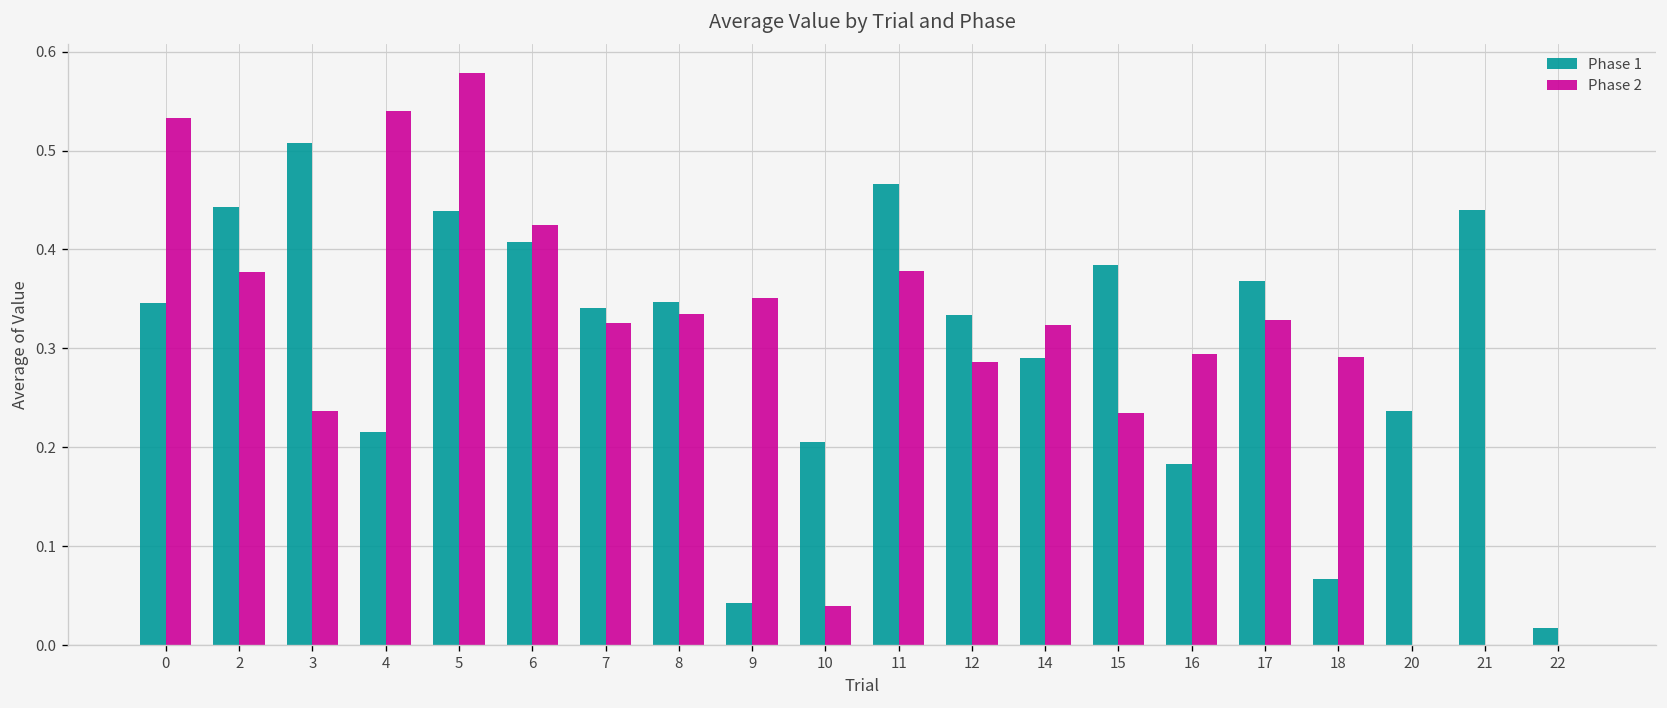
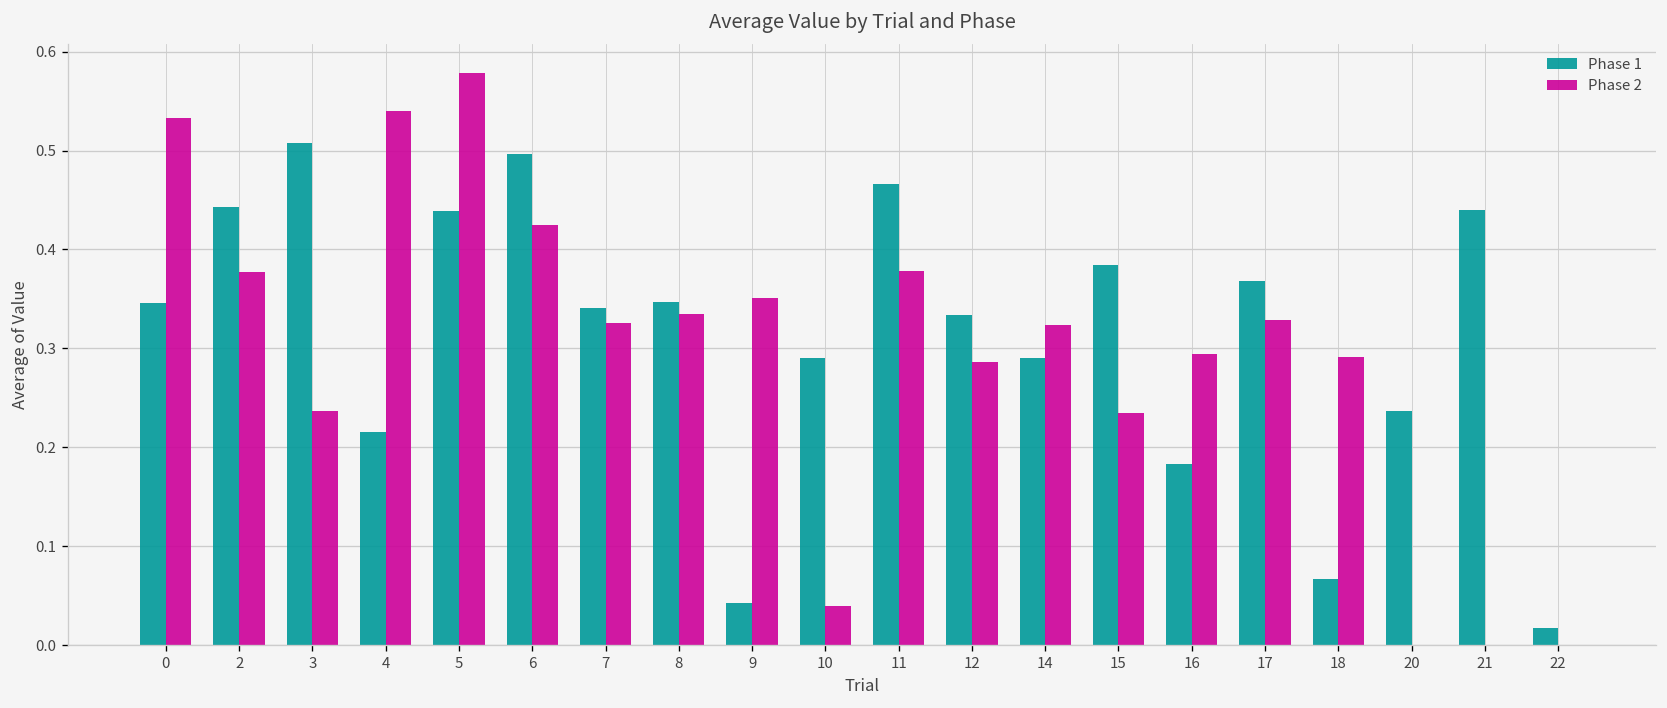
Phase 1, 6: 0.41 -> 0.50
Phase 1, 10: 0.21 -> 0.29
